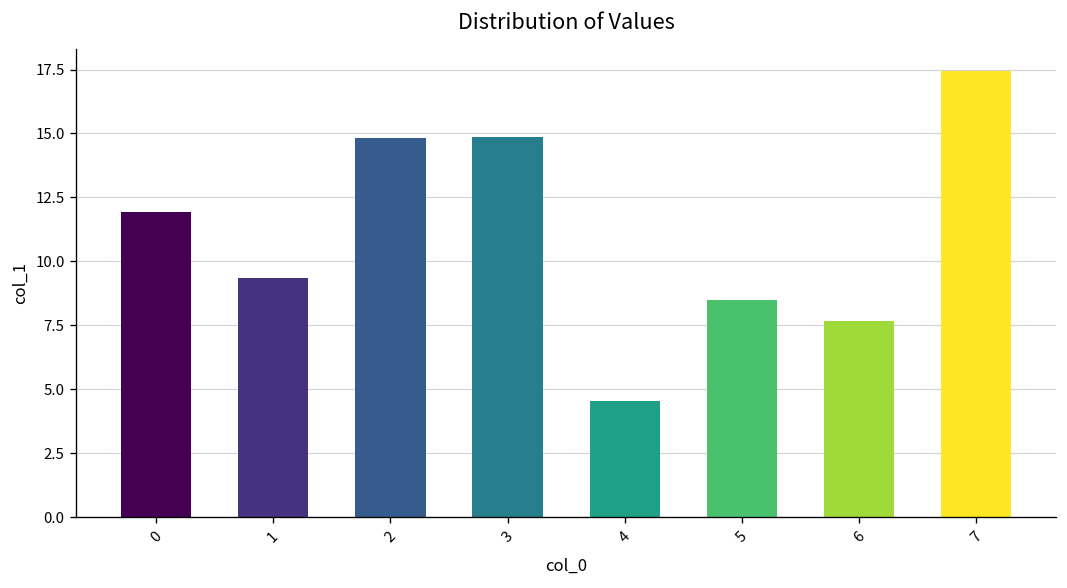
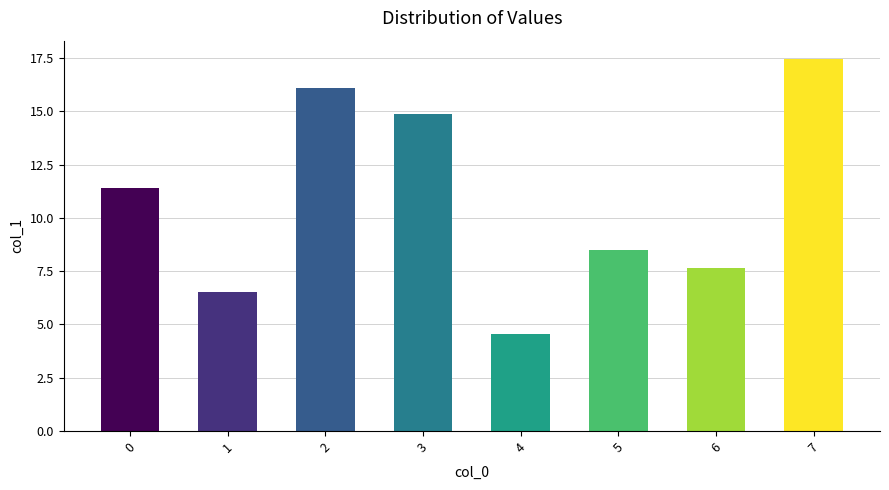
0: 11.9 -> 11.4
1: 9.3 -> 6.5
2: 14.8 -> 16.1
